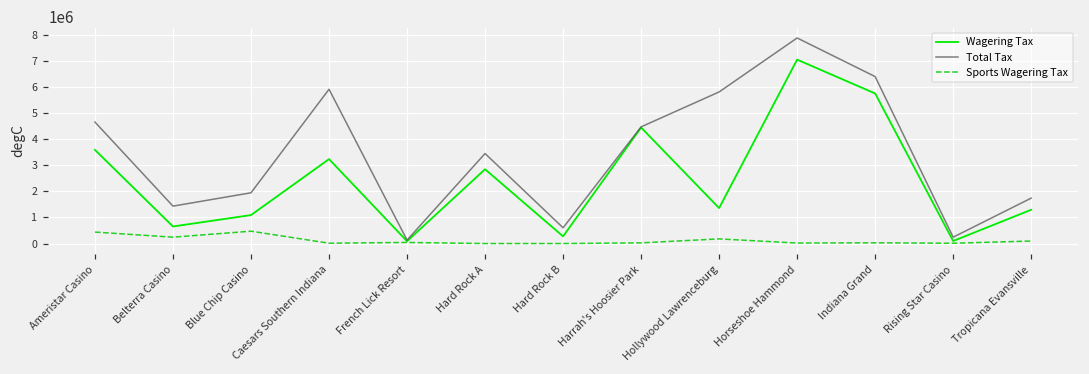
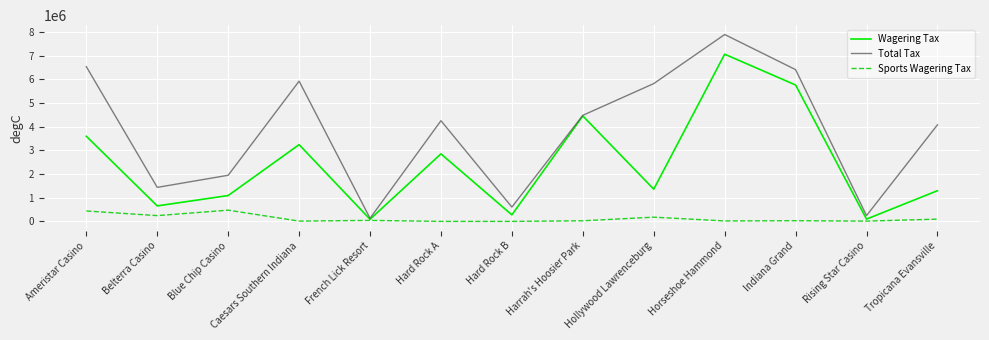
Total Tax, Ameristar Casino: 4700000 -> 6500000
Total Tax, Hard Rock A: 3500000 -> 4300000
Total Tax, Tropicana Evansville: 1700000 -> 4100000
